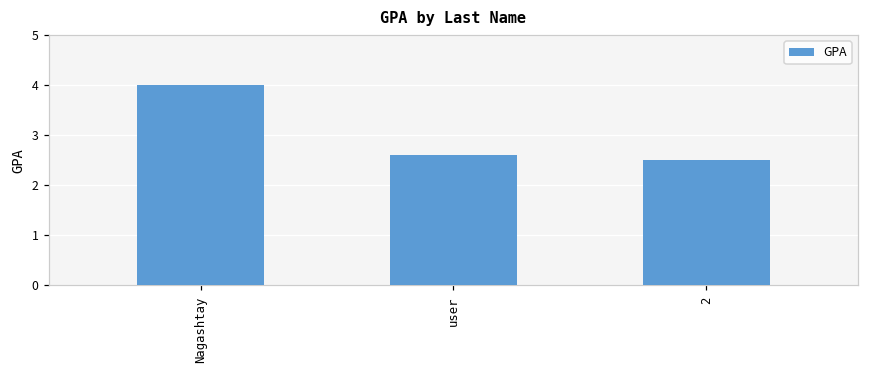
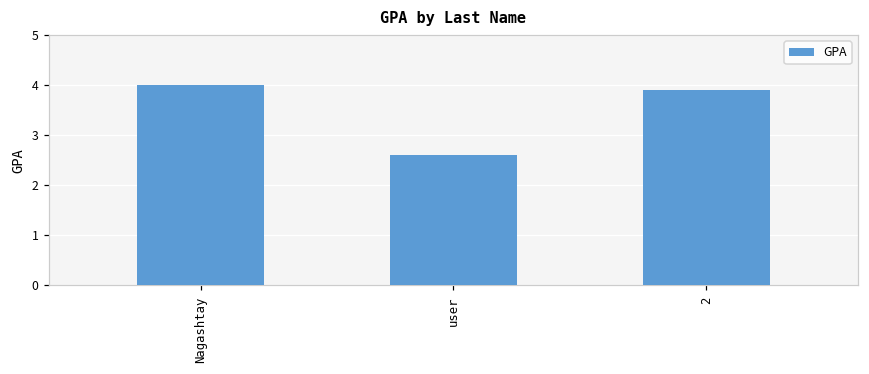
2: 2.5 -> 3.9
